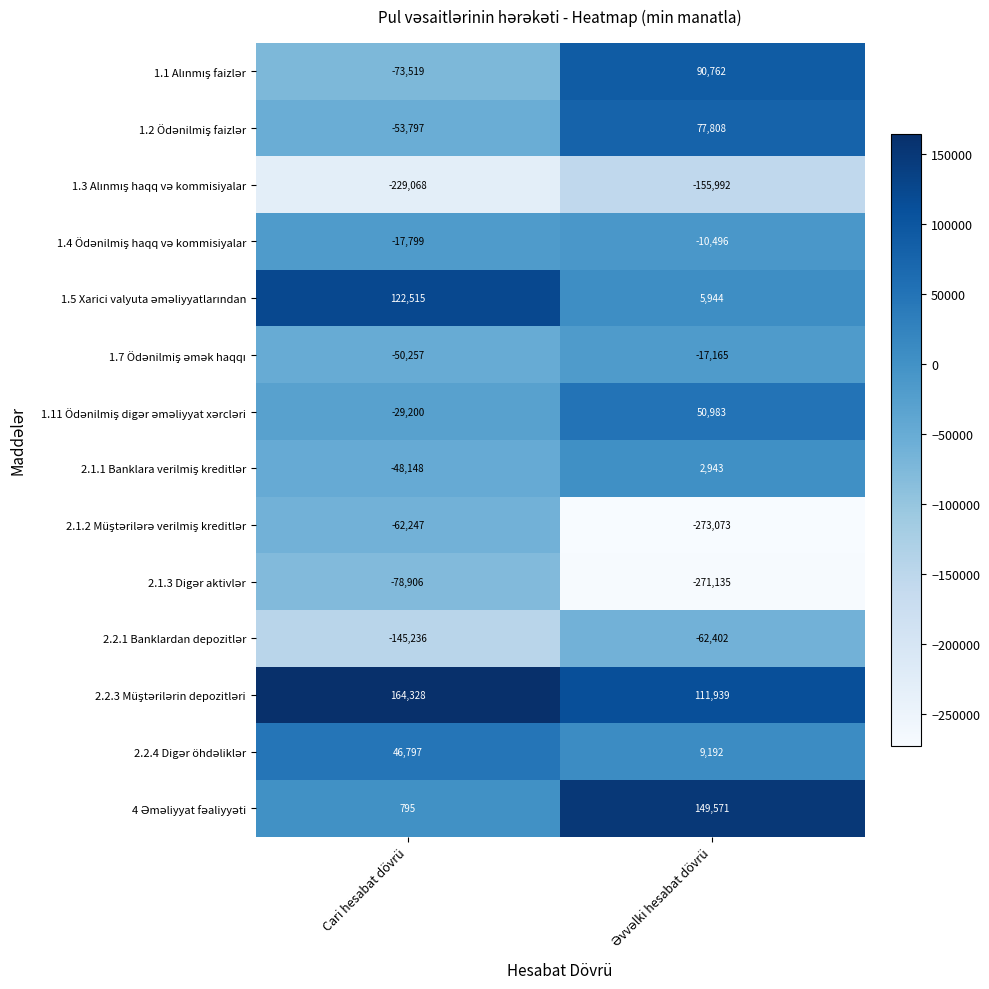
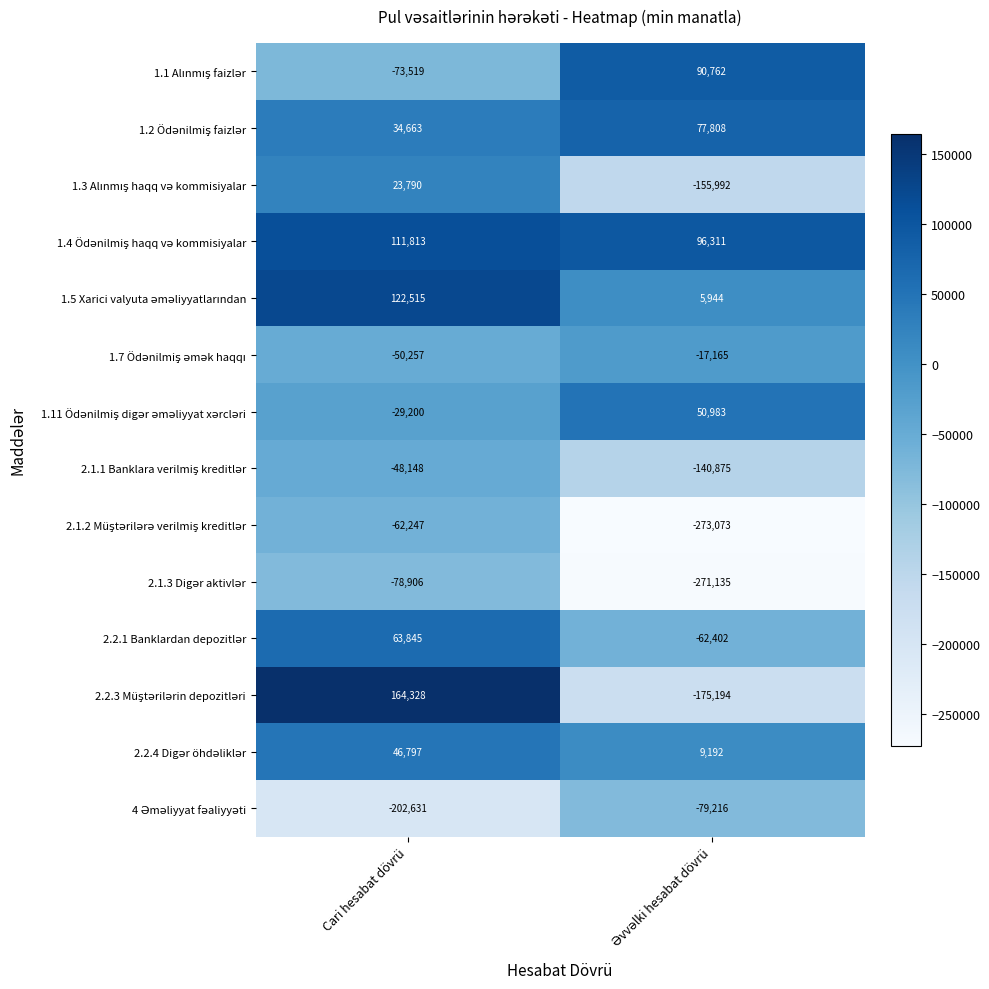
1.2 Ödənilmiş faizlər, Cari hesabat dövrü: -53,797 -> 34,663
1.3 Alınmış haqq və kommisiyalar, Cari hesabat dövrü: -229,068 -> 23,790
1.4 Ödənilmiş haqq və kommisiyalar, Cari hesabat dövrü: -17,799 -> 111,813
1.4 Ödənilmiş haqq və kommisiyalar, Əvvəlki hesabat dövrü: -10,496 -> 96,311
2.1.1 Banklara verilmiş kreditlər, Əvvəlki hesabat dövrü: 2,943 -> -140,875
2.2.1 Banklardan depozitlər, Cari hesabat dövrü: -145,236 -> 63,845
2.2.3 Müştərilərin depozitləri, Əvvəlki hesabat dövrü: 111,939 -> -175,194
4 Əməliyyat fəaliyyəti, Cari hesabat dövrü: 795 -> -202,631
4 Əməliyyat fəaliyyəti, Əvvəlki hesabat dövrü: 149,571 -> -79,216
